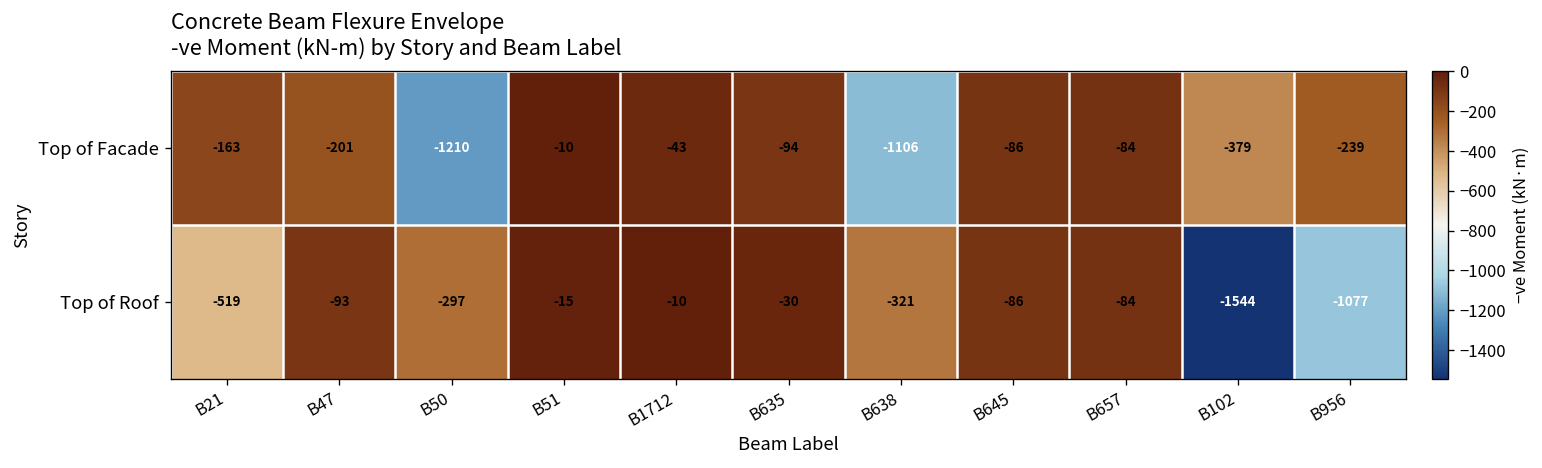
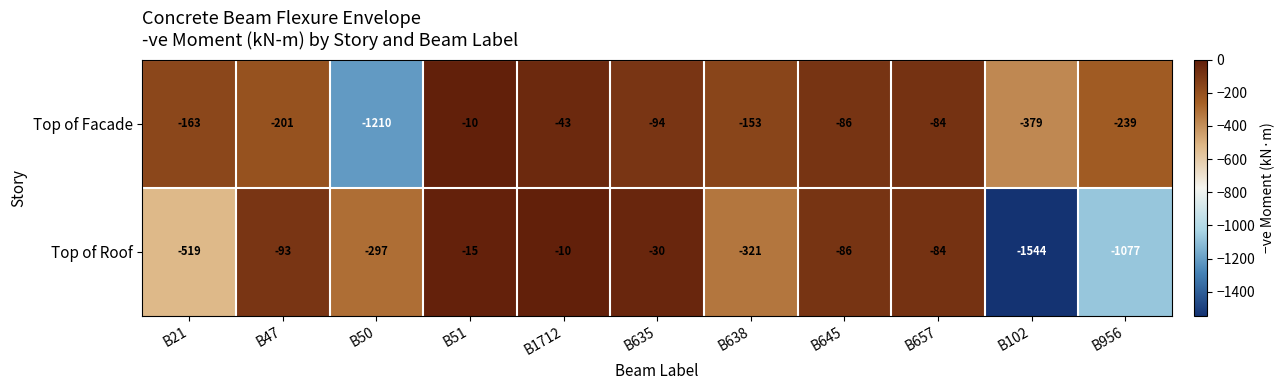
Top of Facade, B638: -1106 -> -153
